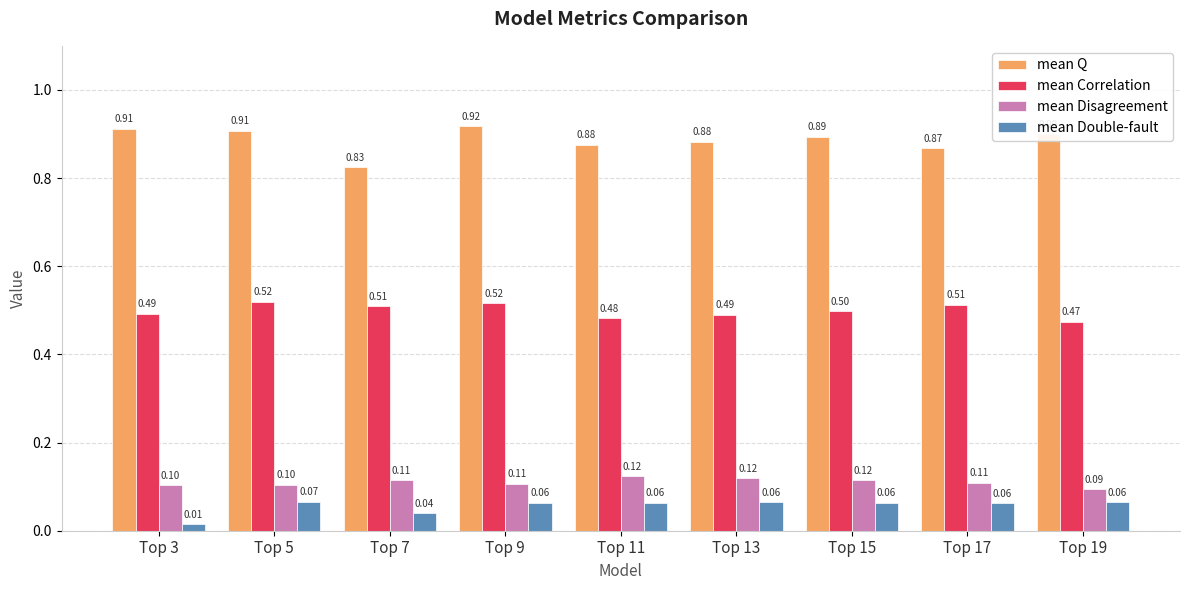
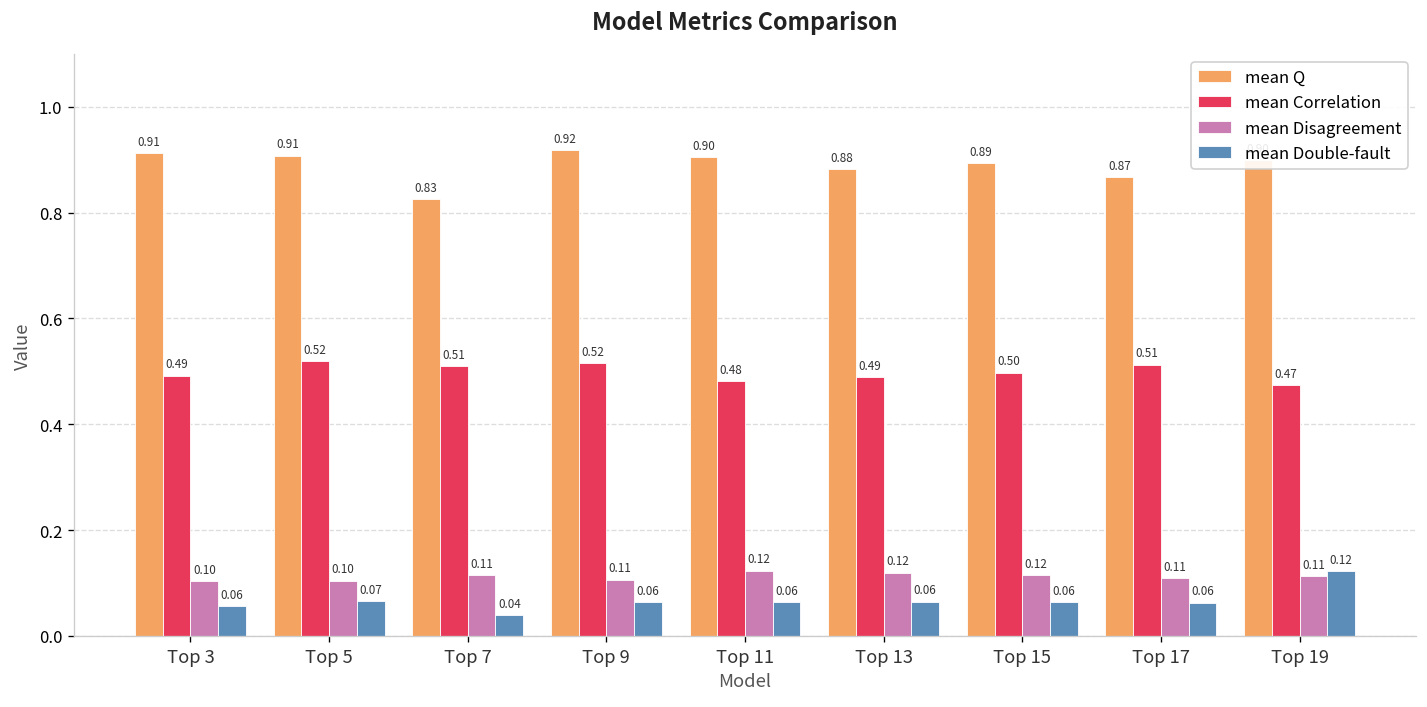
mean Double-fault, Top 3: 0.01 -> 0.06
mean Q, Top 11: 0.88 -> 0.90
mean Disagreement, Top 19: 0.09 -> 0.11
mean Double-fault, Top 19: 0.06 -> 0.12
